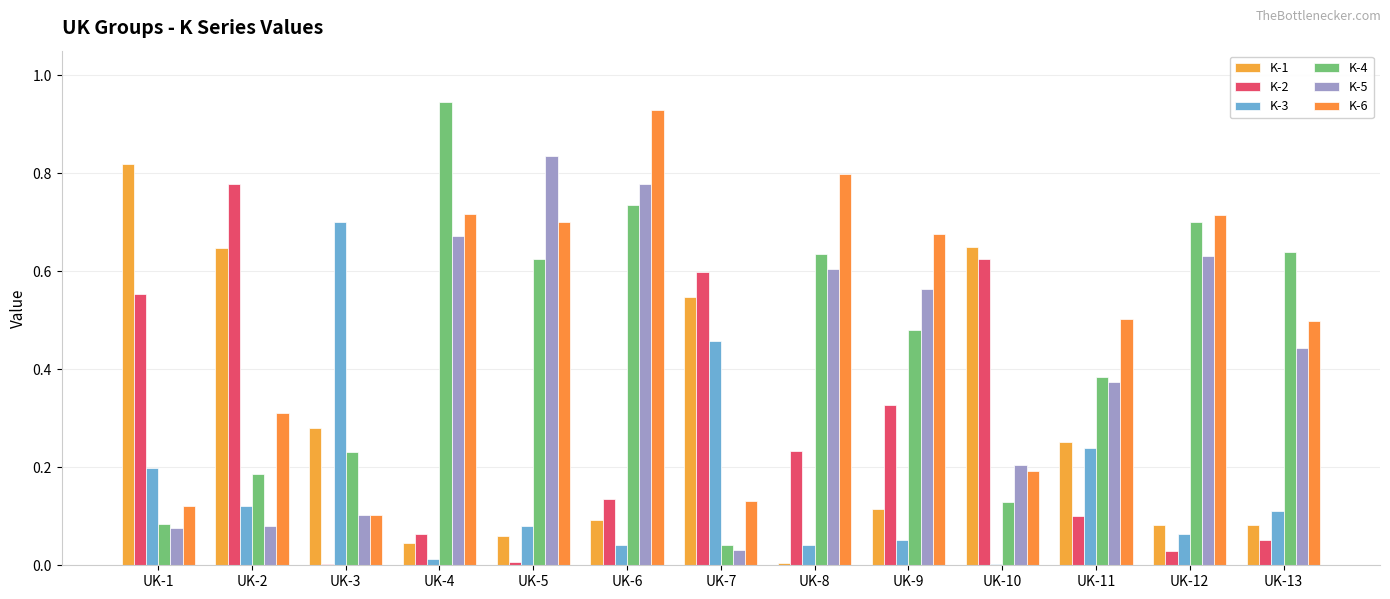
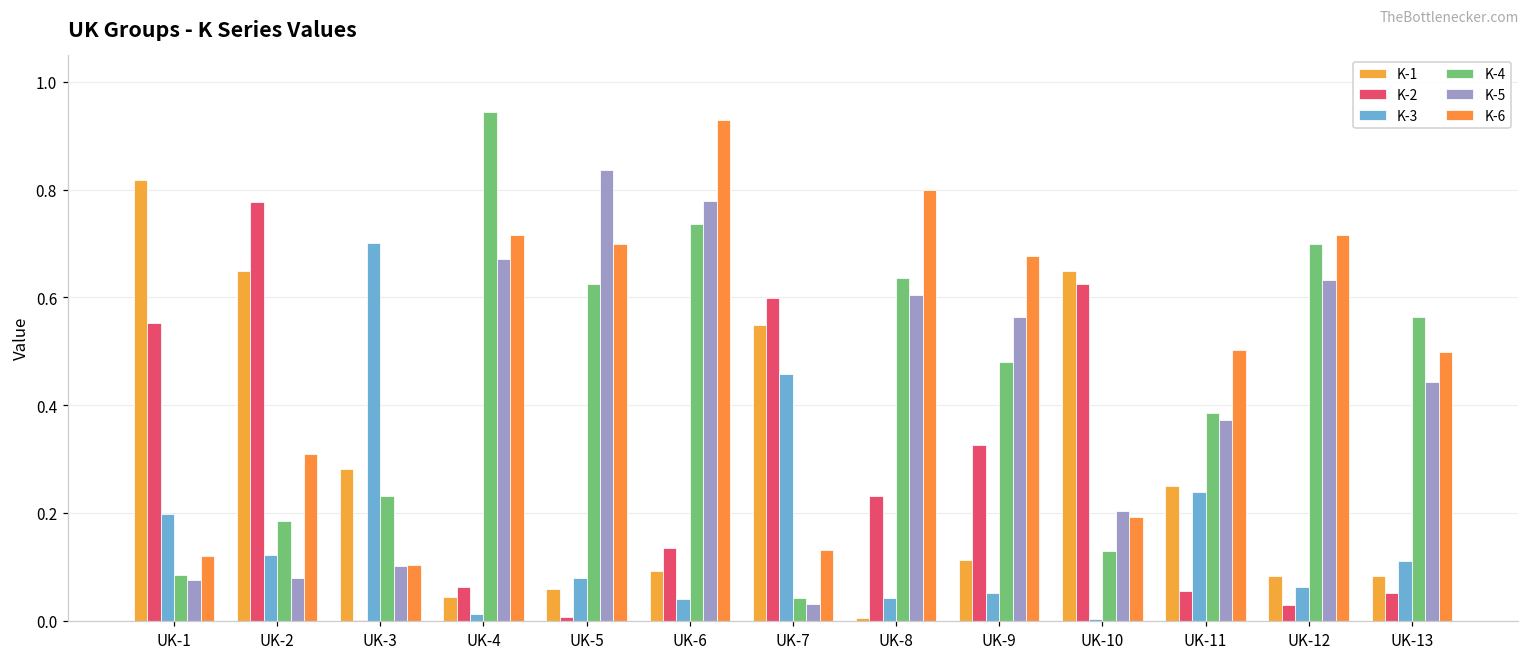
K-2, UK-11: 0.10 -> 0.06
K-4, UK-13: 0.64 -> 0.56
